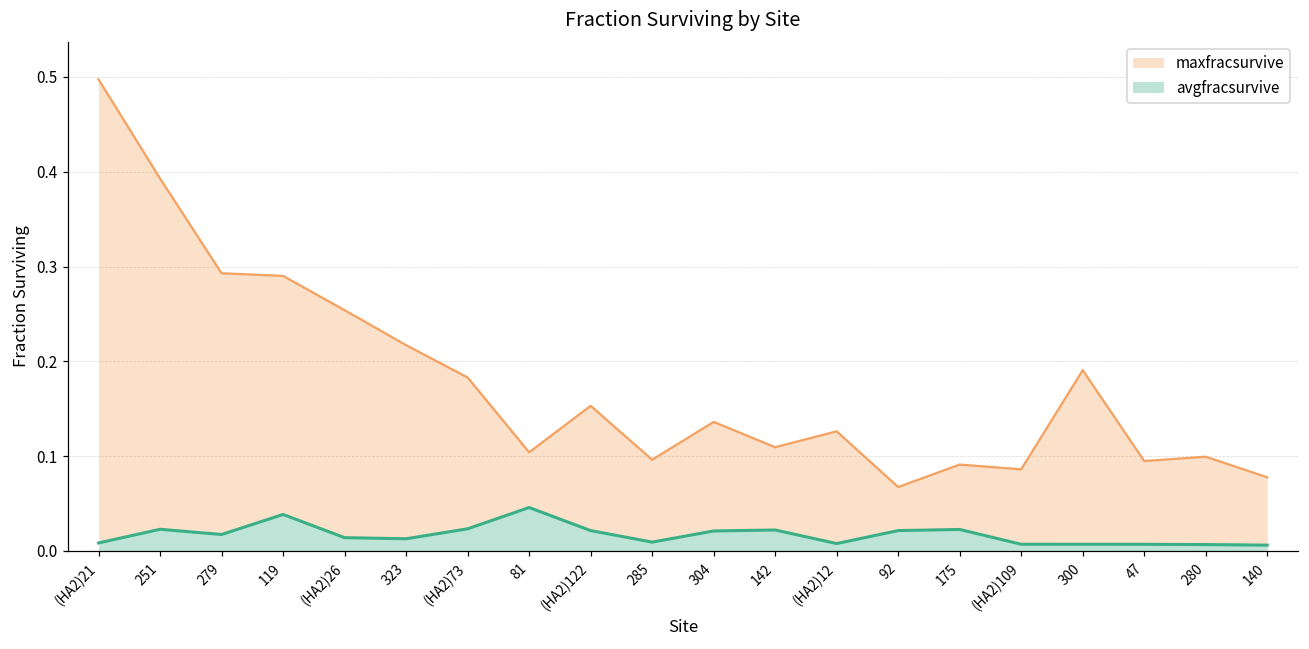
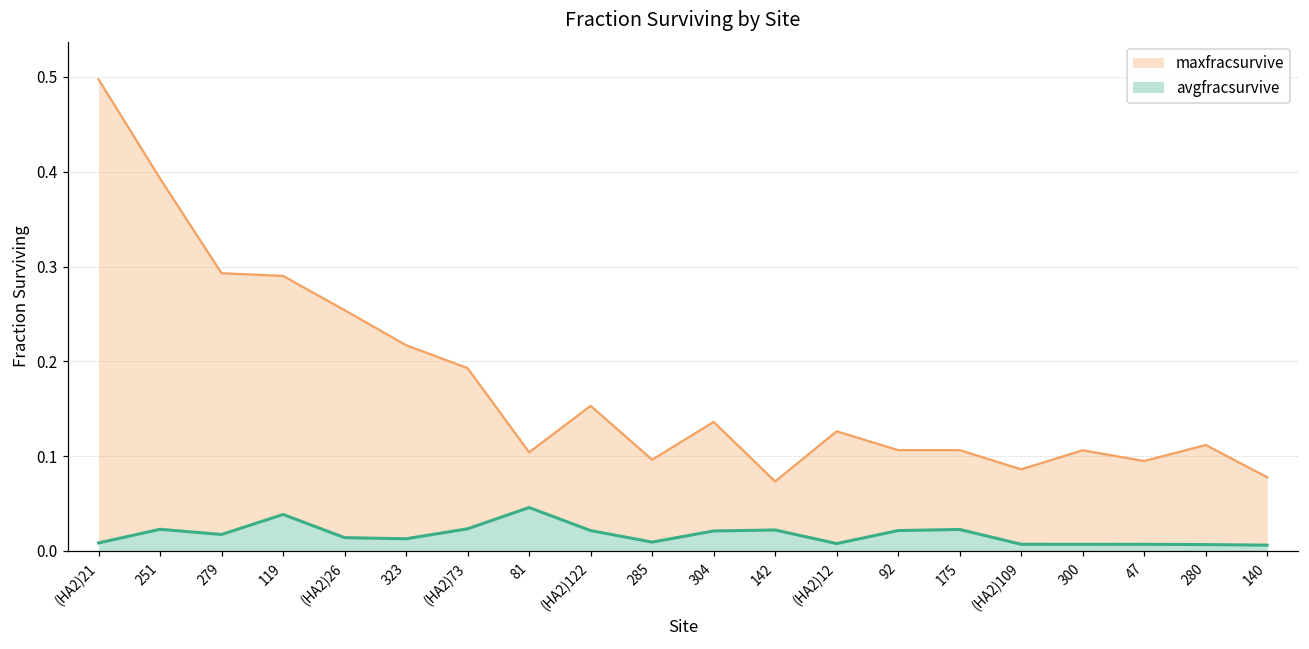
maxfracsurvive, (HA2)73: 0.18 -> 0.19
maxfracsurvive, 142: 0.11 -> 0.07
maxfracsurvive, 92: 0.07 -> 0.11
maxfracsurvive, 175: 0.09 -> 0.11
maxfracsurvive, 300: 0.19 -> 0.11
maxfracsurvive, 280: 0.10 -> 0.11
